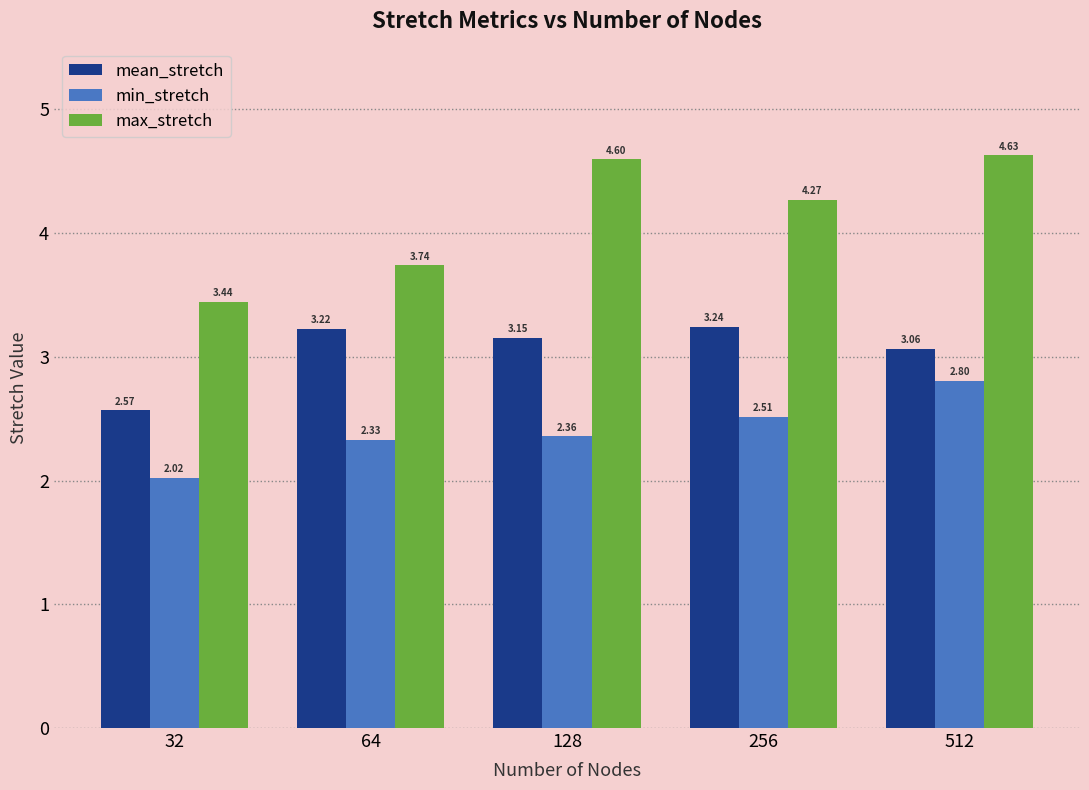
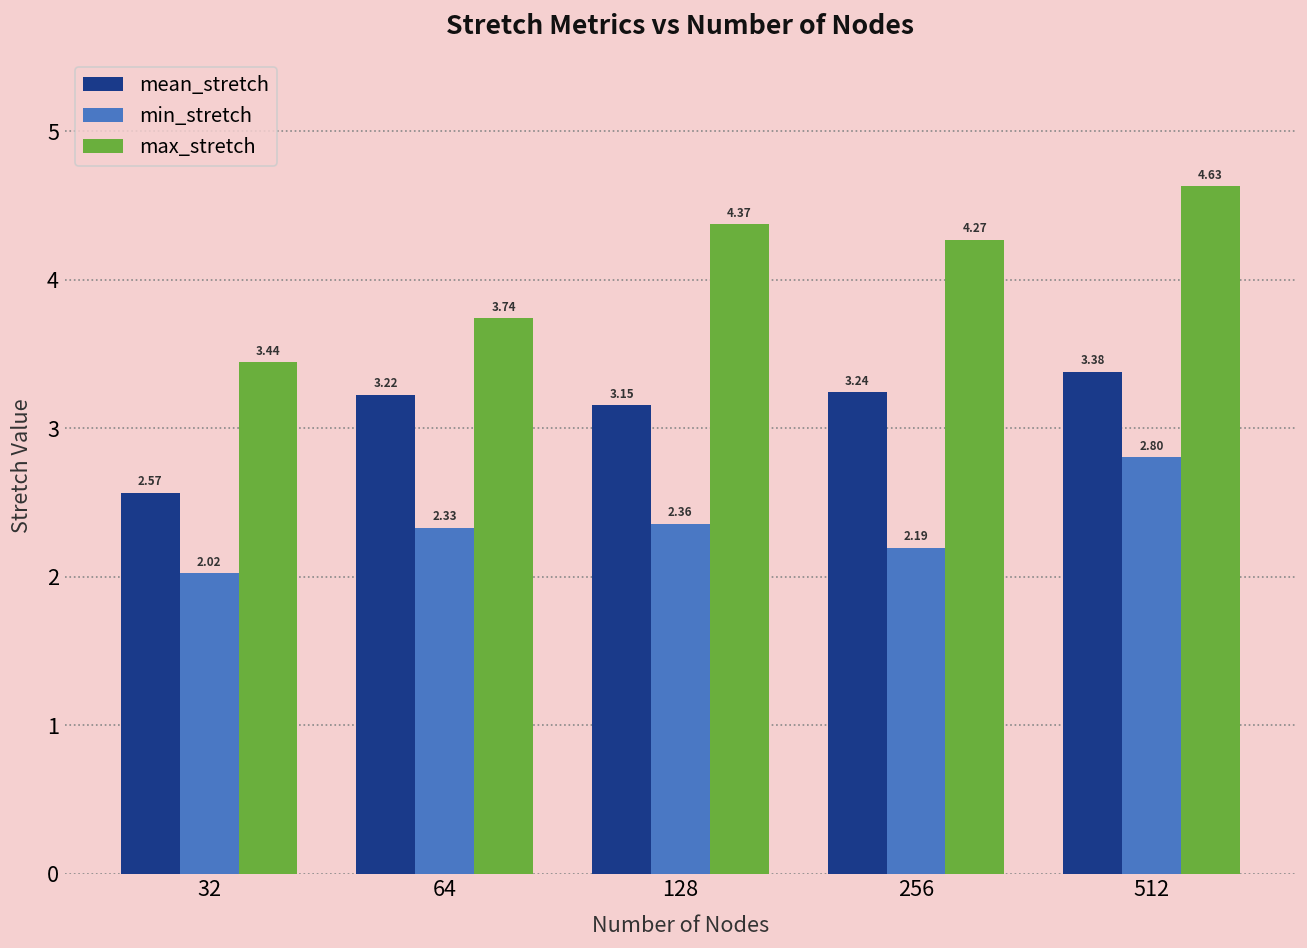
max_stretch, 128: 4.60 -> 4.37
min_stretch, 256: 2.51 -> 2.19
mean_stretch, 512: 3.06 -> 3.38
